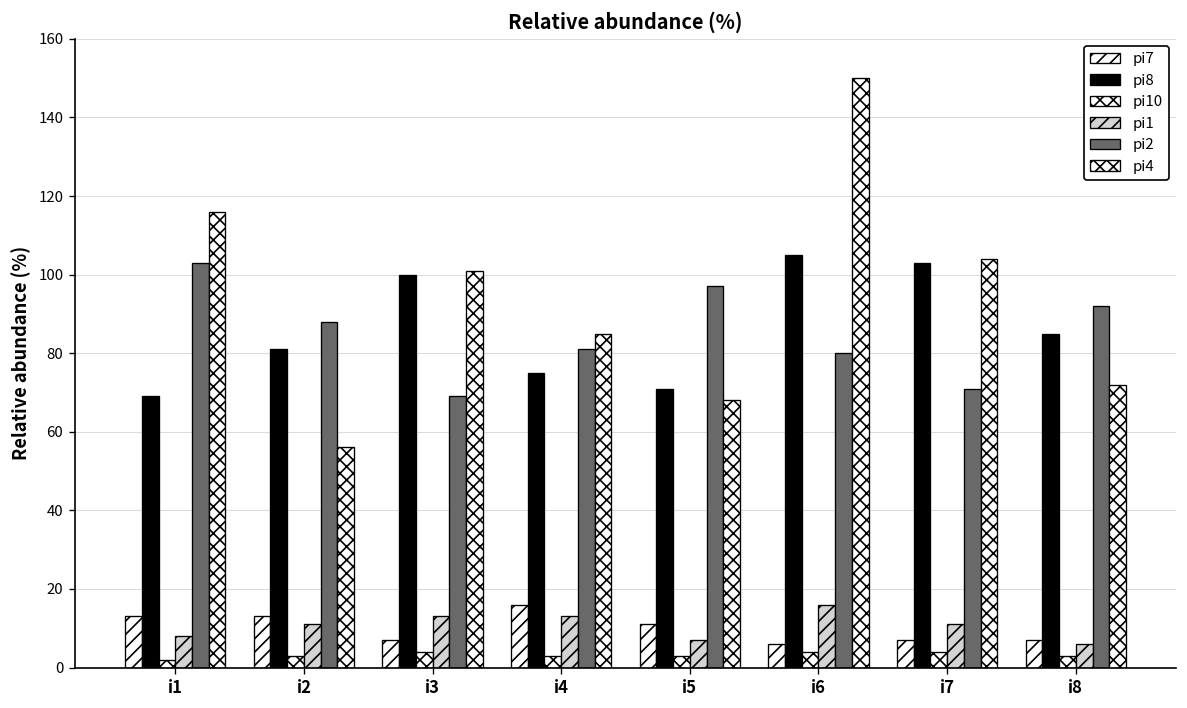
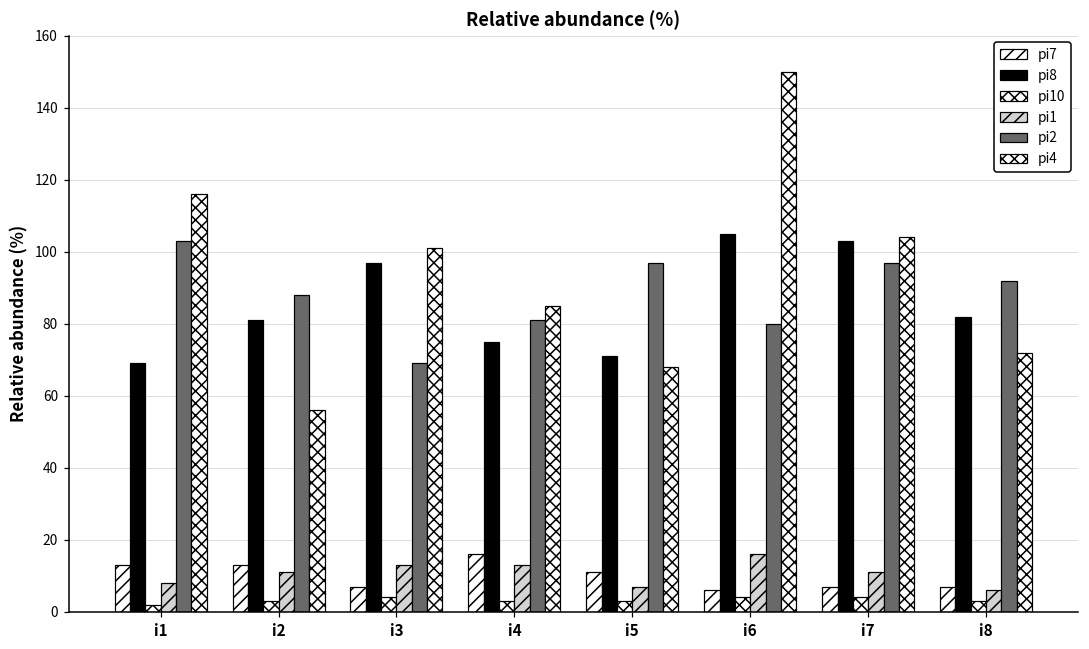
pi8, i3: 100 -> 97
pi2, i7: 71 -> 97
pi8, i8: 85 -> 82
